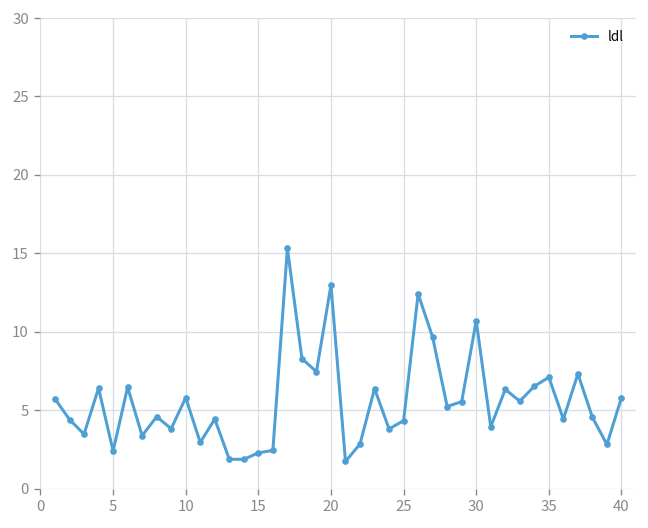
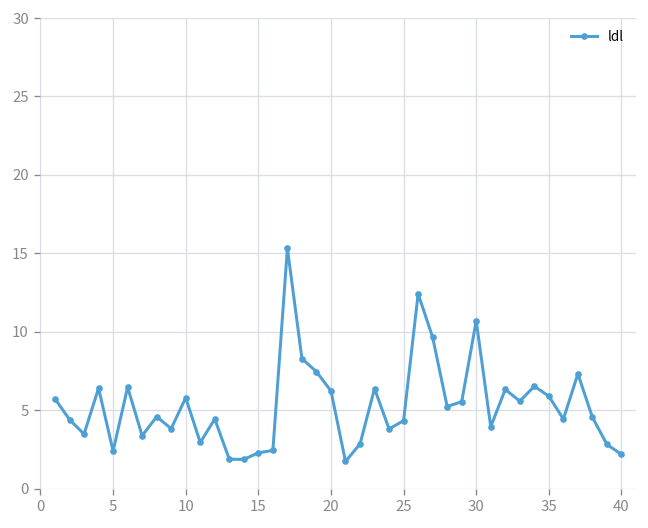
20: 13.0 -> 6.2
35: 7.1 -> 5.9
40: 5.8 -> 2.2
